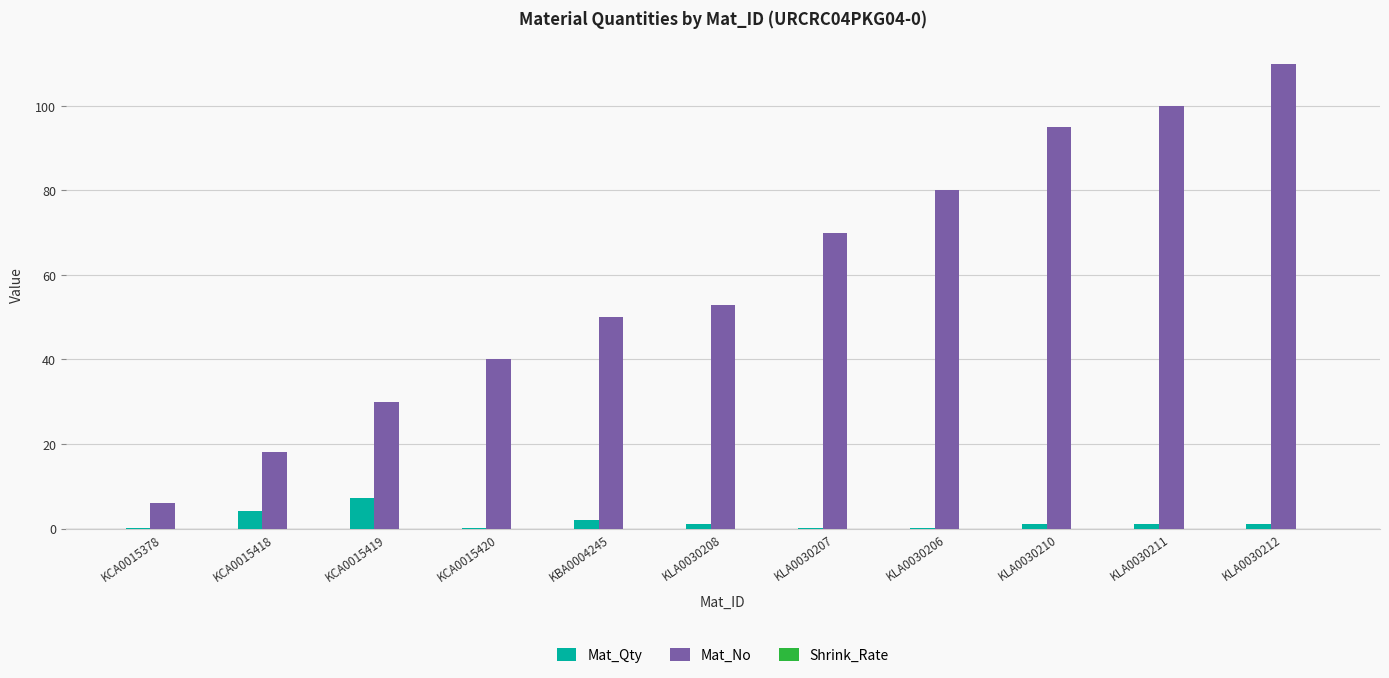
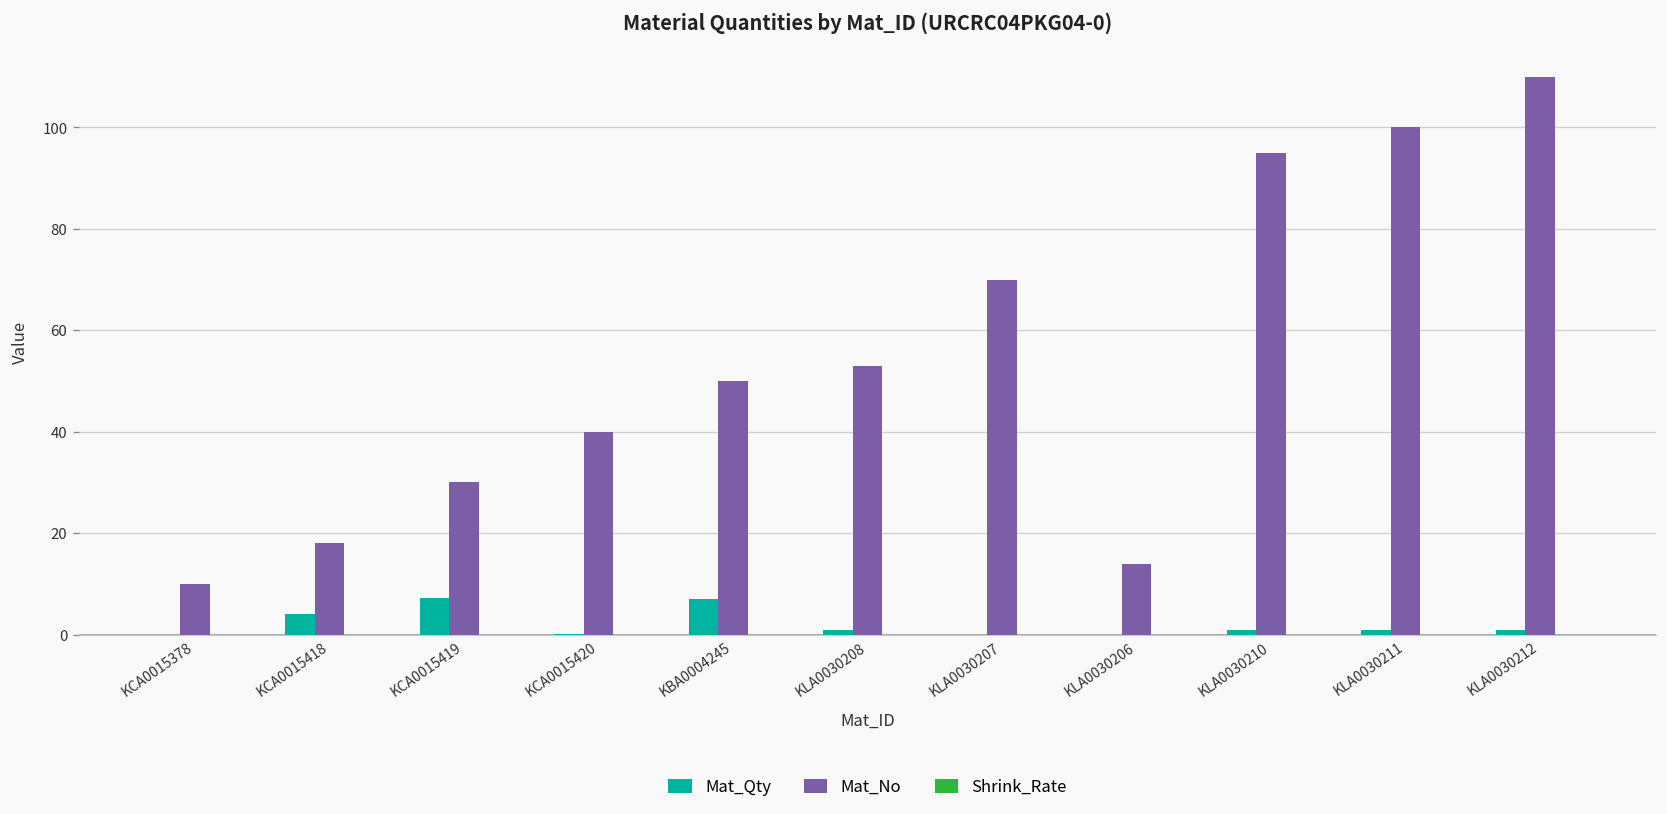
Mat_No, KCA0015378: 6 -> 10
Mat_Qty, KBA0004245: 2 -> 7
Mat_No, KLA0030206: 80 -> 14
